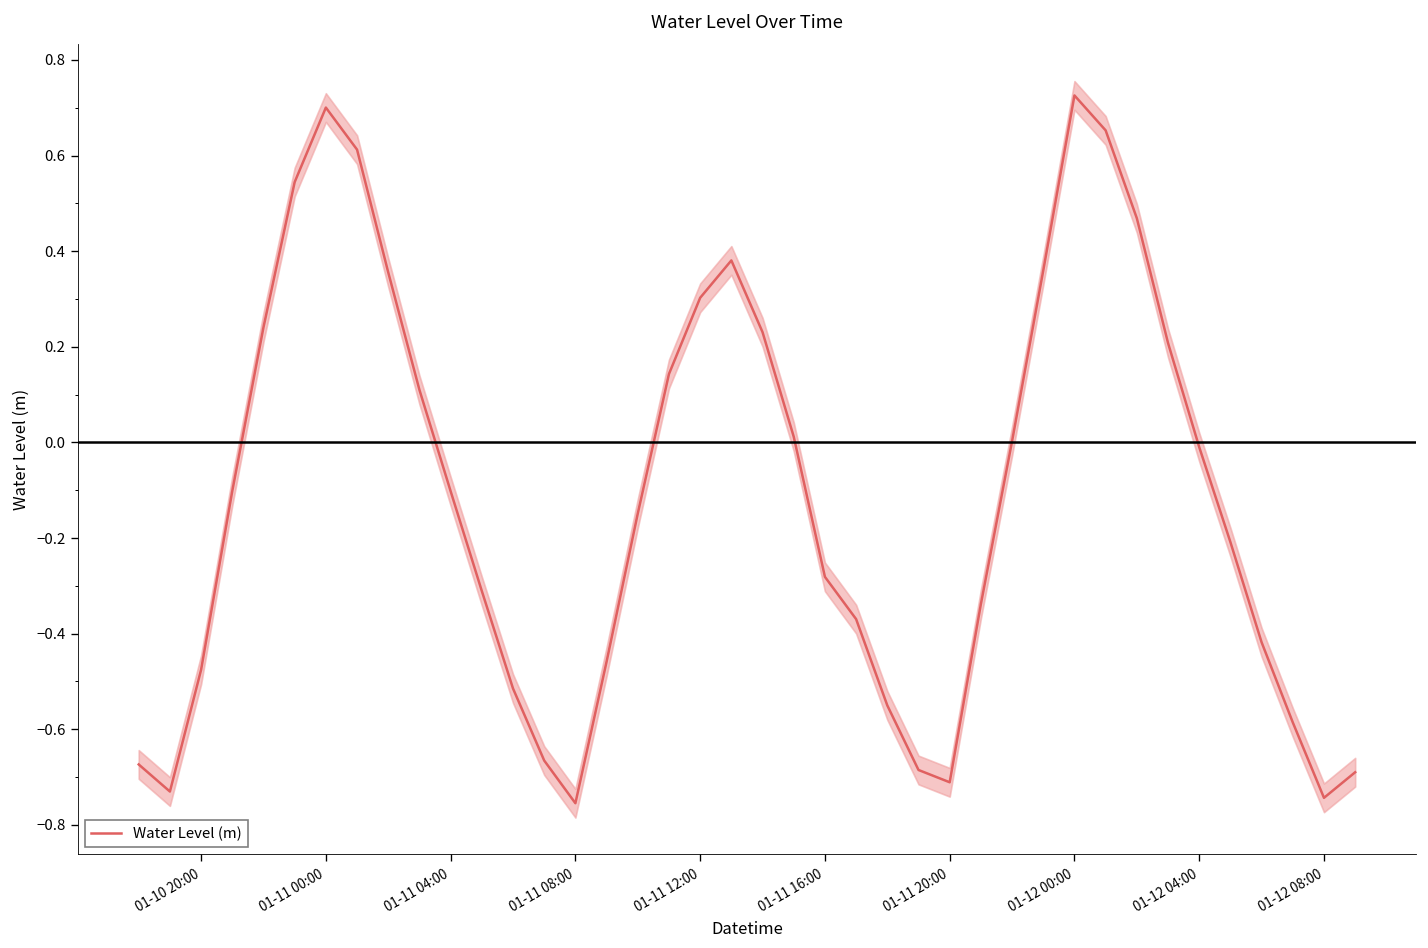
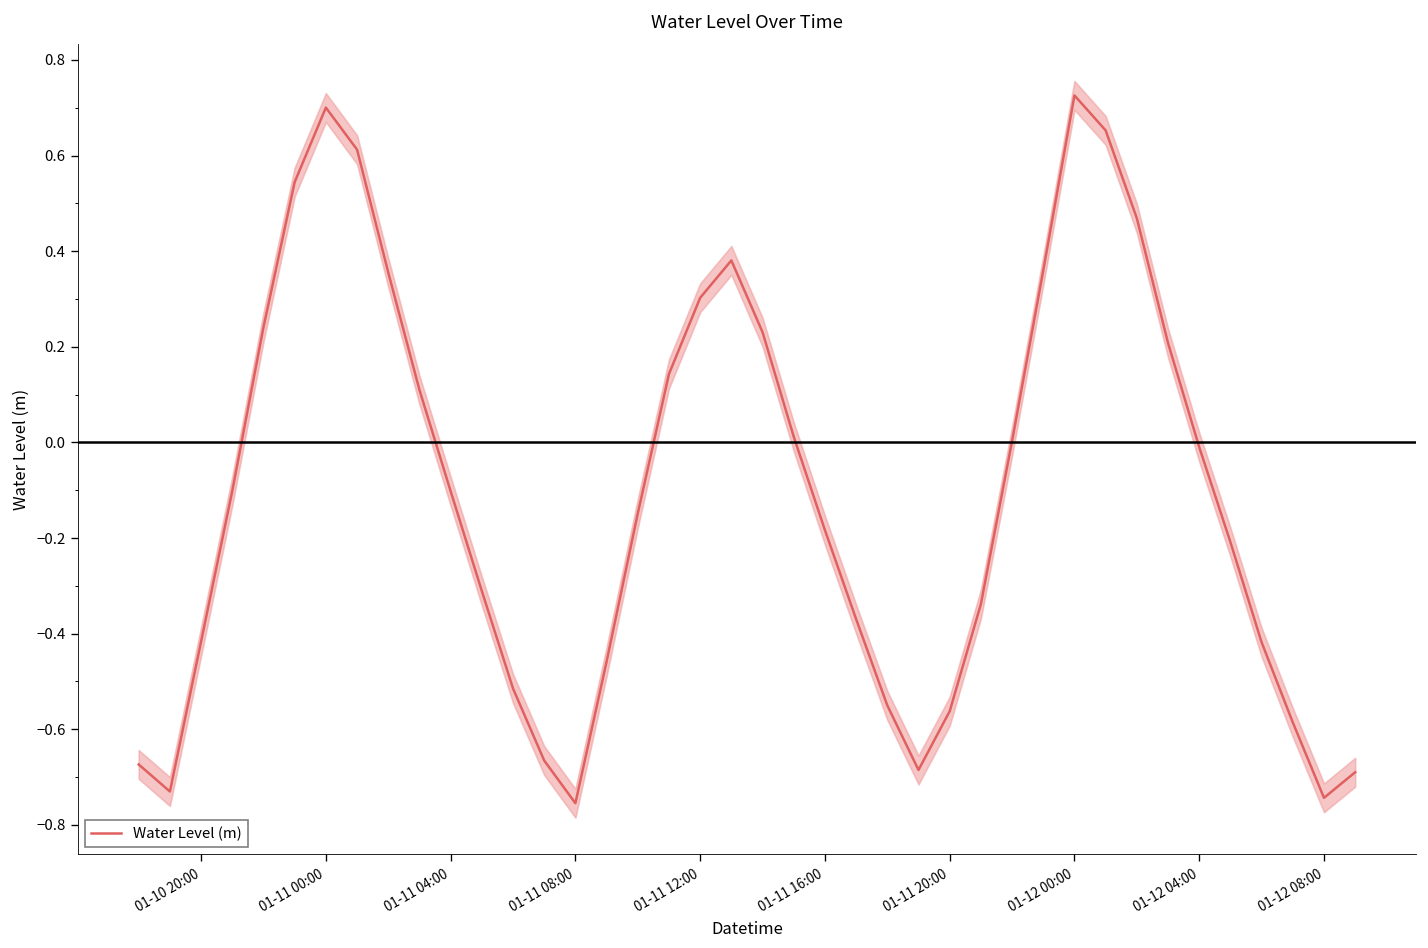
Water Level (m), 01-10 20:00: -0.48 -> -0.42
Water Level (m), 01-11 16:00: -0.28 -> -0.18
Water Level (m), 01-11 20:00: -0.71 -> -0.56
